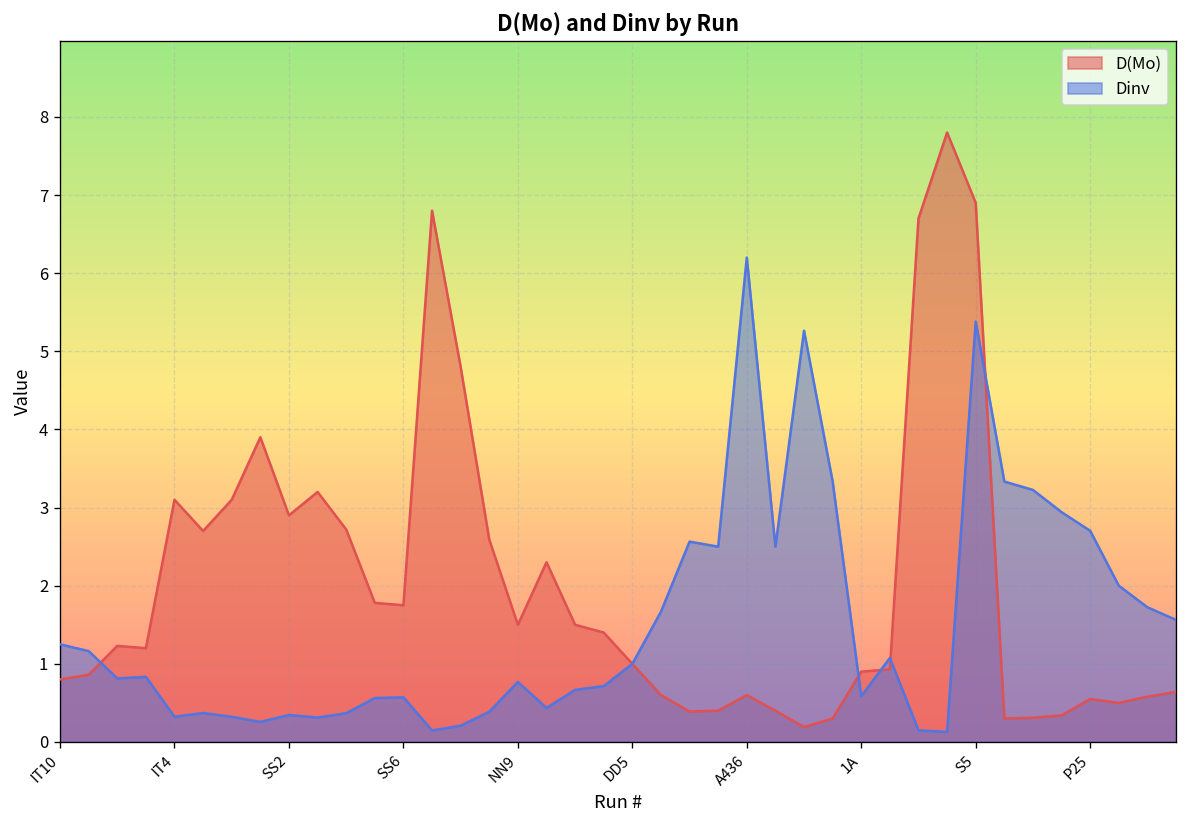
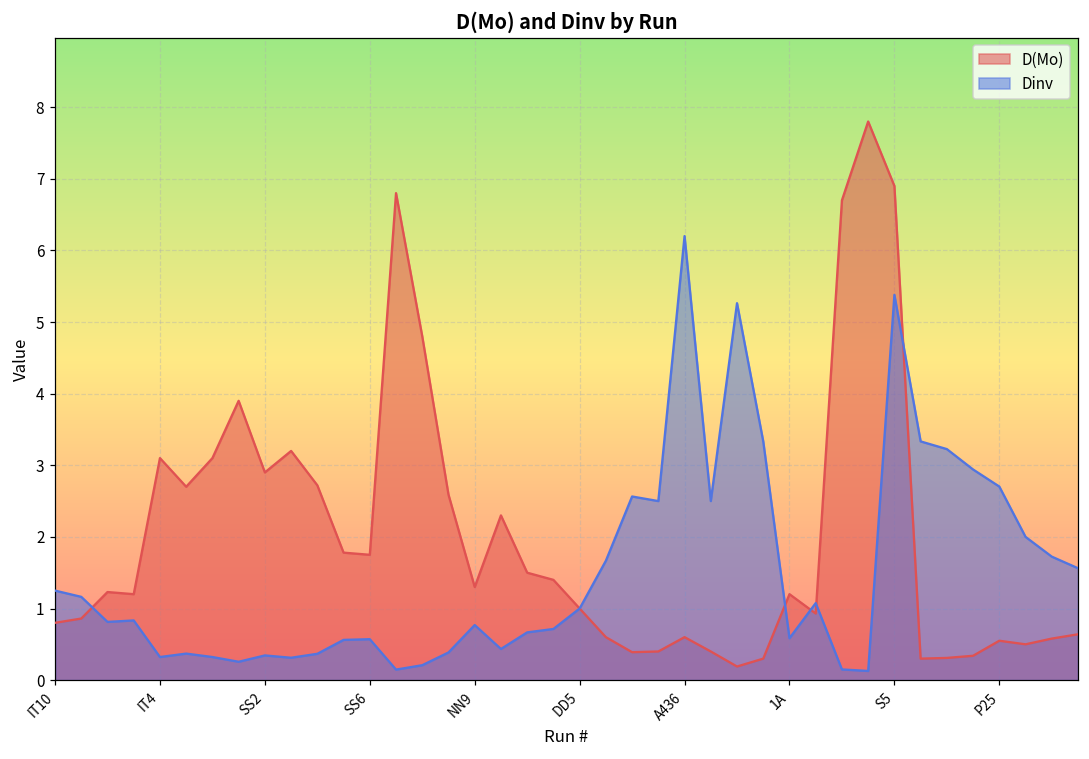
D(Mo), NN9: 1.5 -> 1.3
D(Mo), 1A: 0.9 -> 1.2
